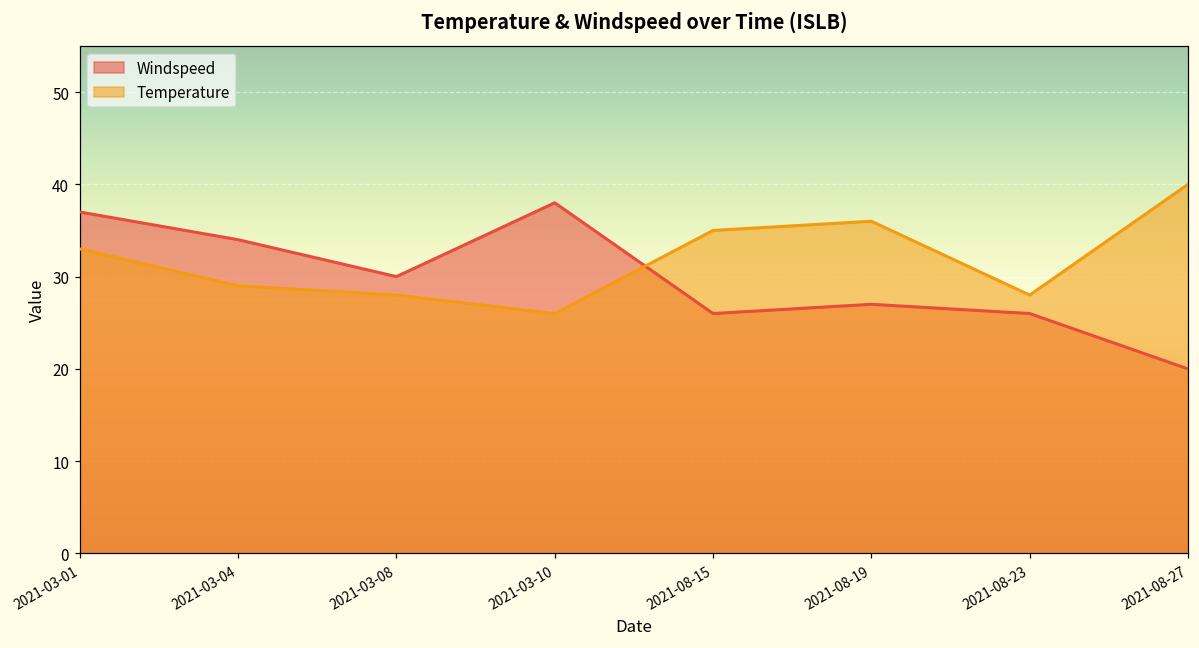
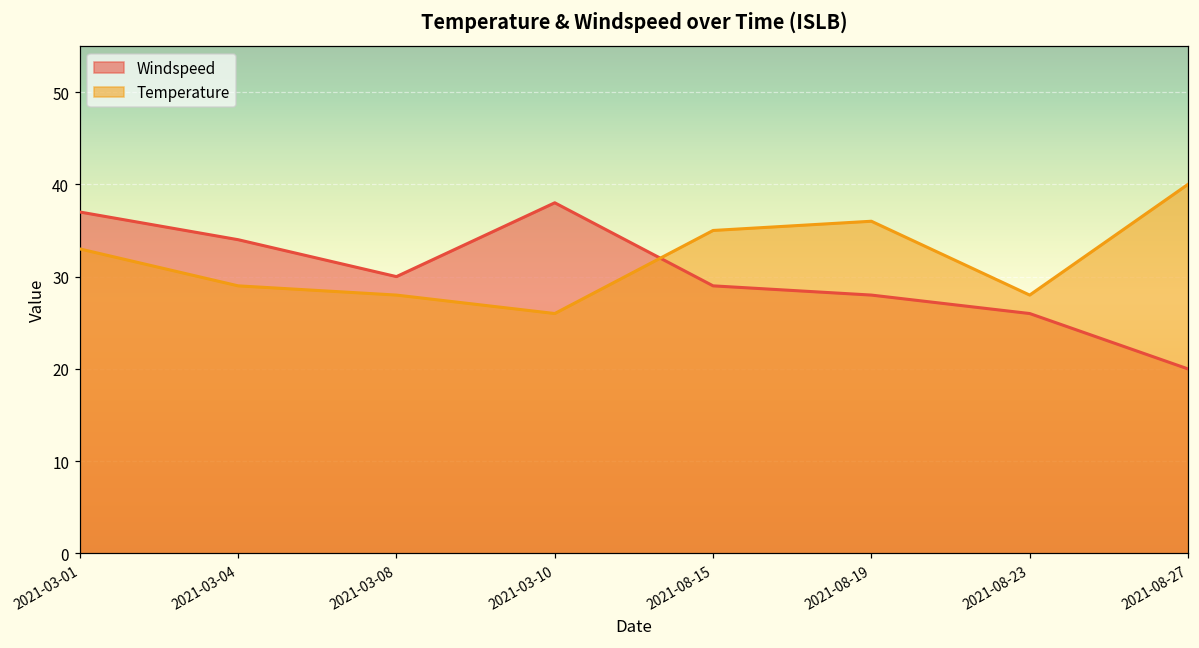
Windspeed, 2021-08-15: 26 -> 29
Windspeed, 2021-08-19: 27 -> 28
